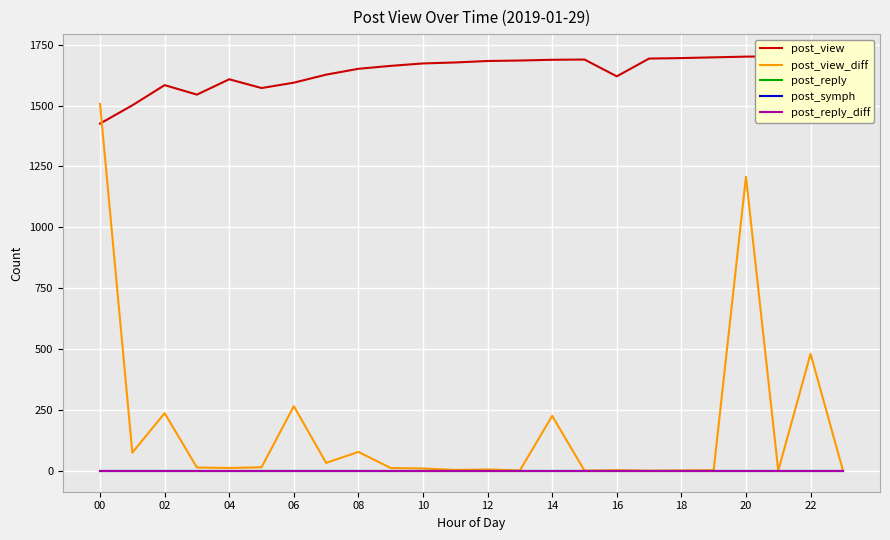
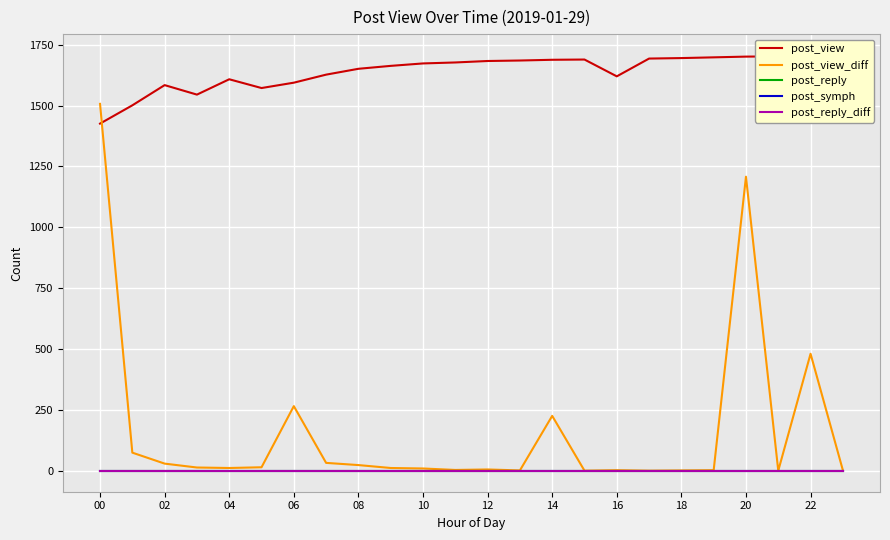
post_view_diff, 02: 240 -> 30
post_view_diff, 08: 80 -> 20
